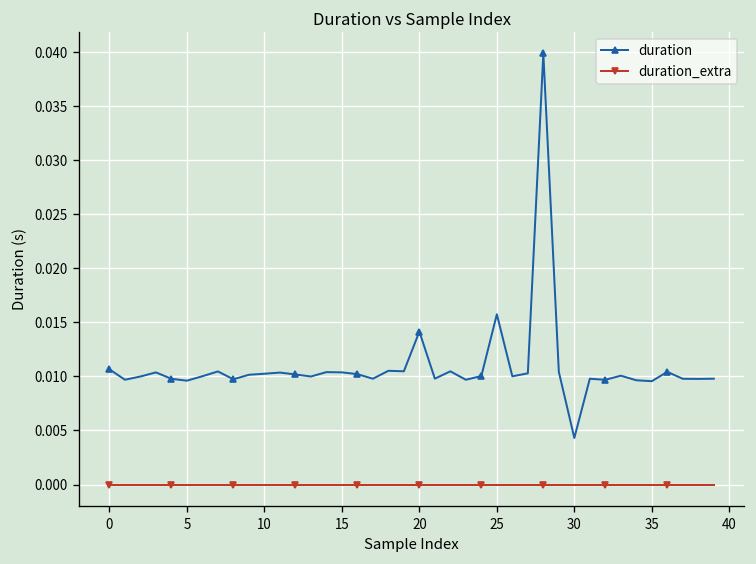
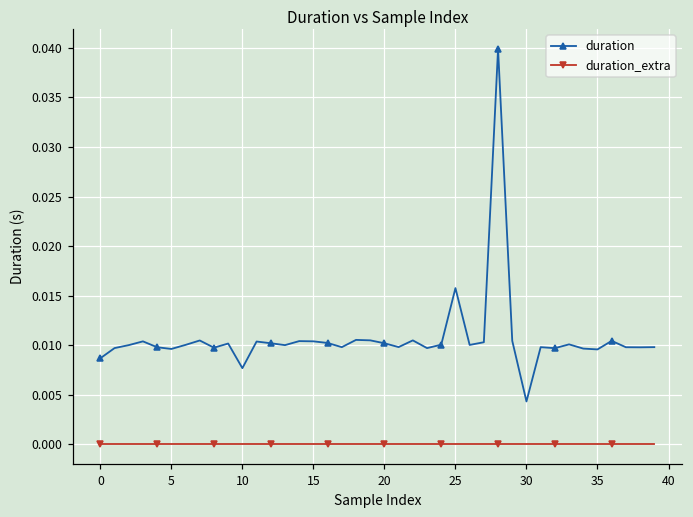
duration, 0: 0.011 -> 0.009
duration, 10: 0.010 -> 0.008
duration, 20: 0.014 -> 0.010
